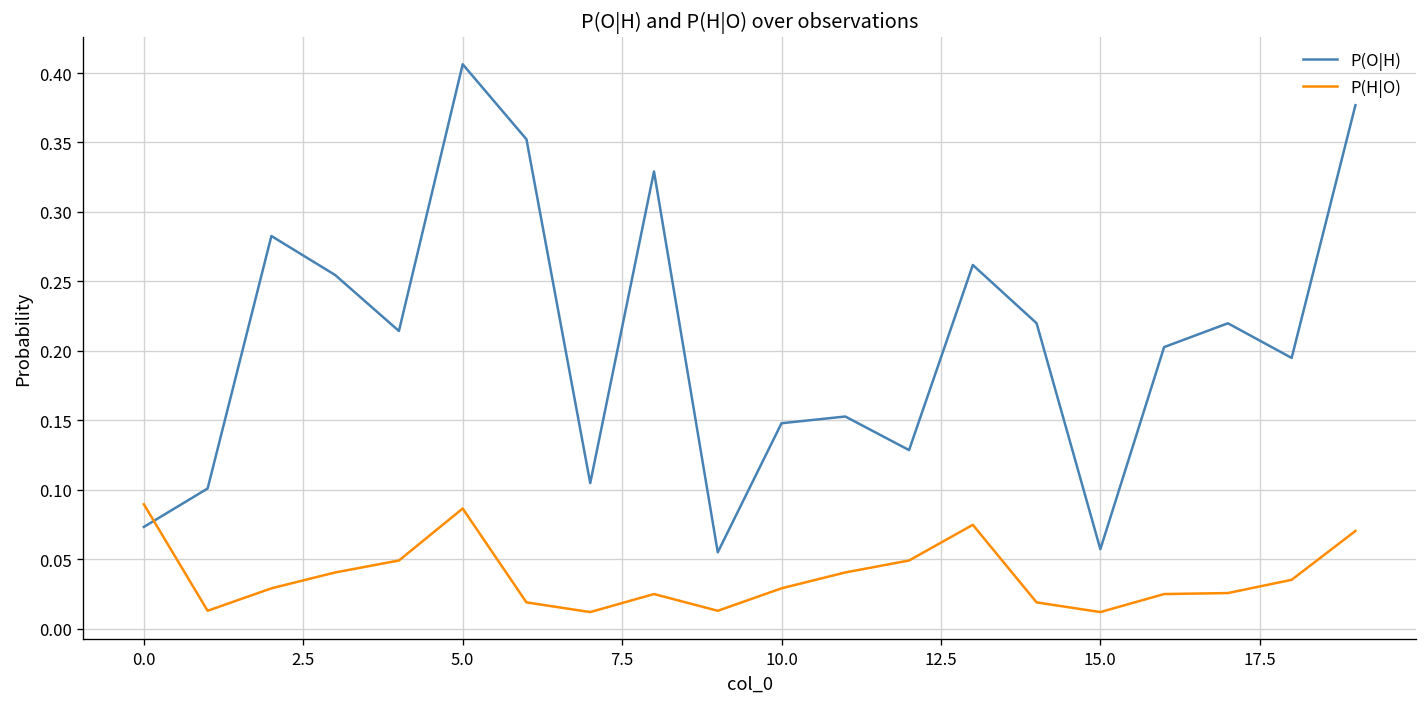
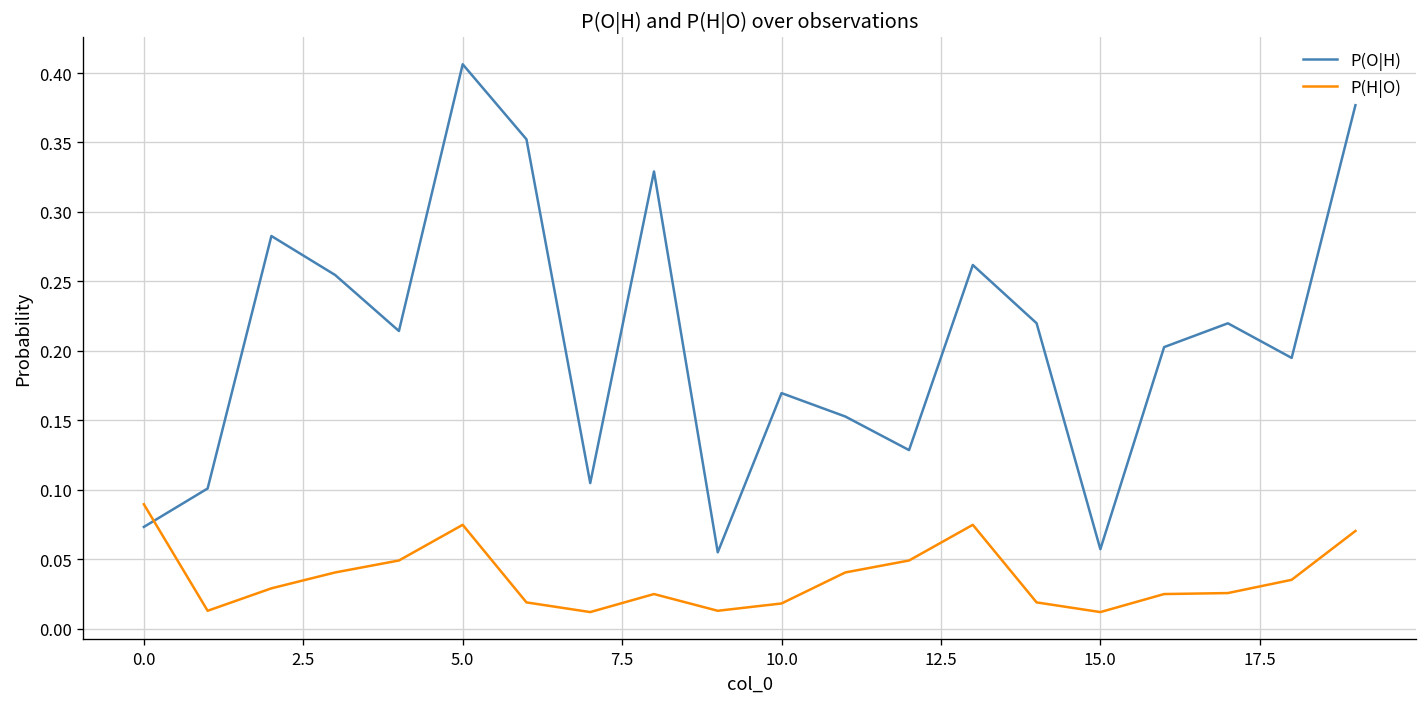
P(H|O), 5.0: 0.086 -> 0.075
P(O|H), 10.0: 0.148 -> 0.170
P(H|O), 10.0: 0.029 -> 0.018
